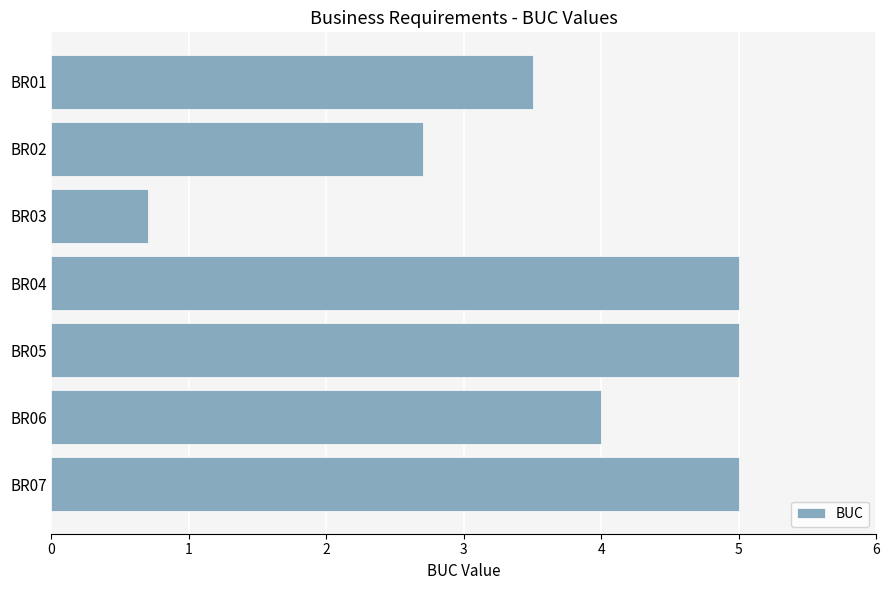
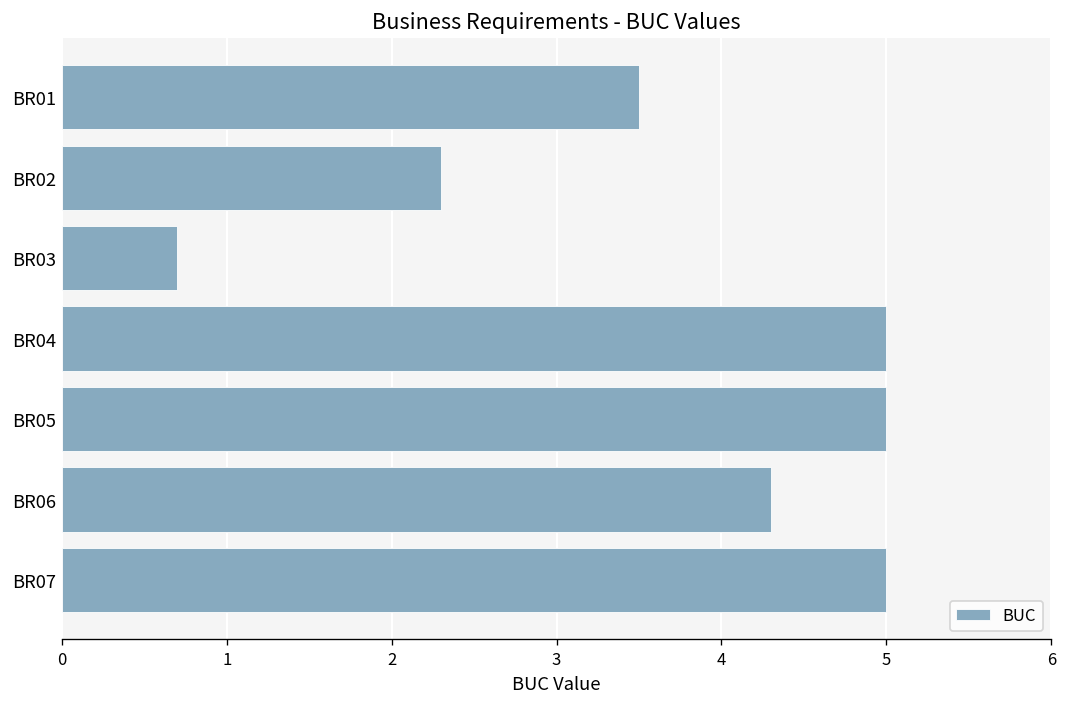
BR02: 2.7 -> 2.3
BR06: 4.0 -> 4.3
